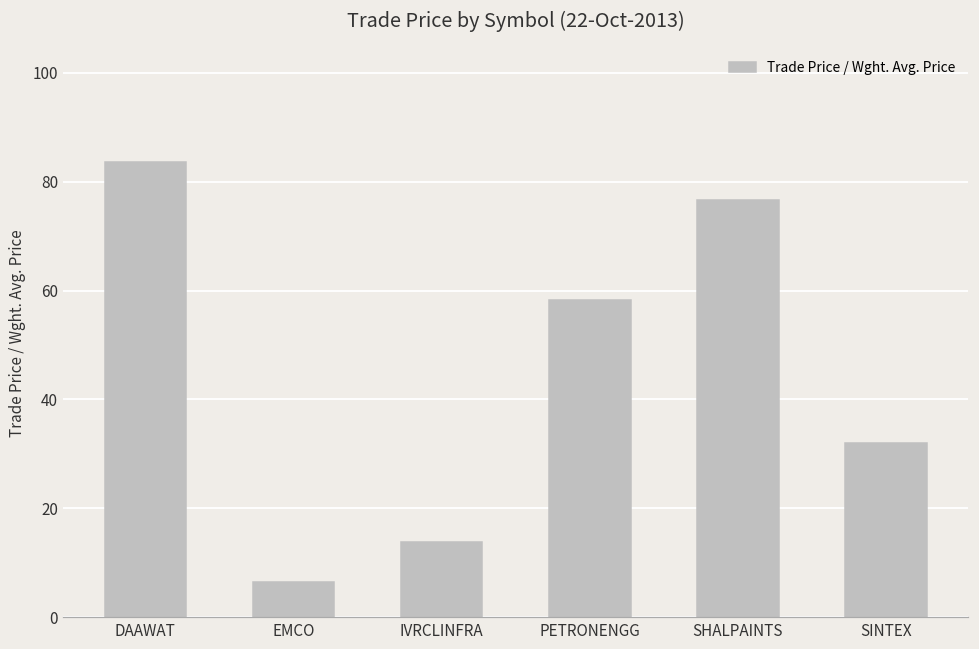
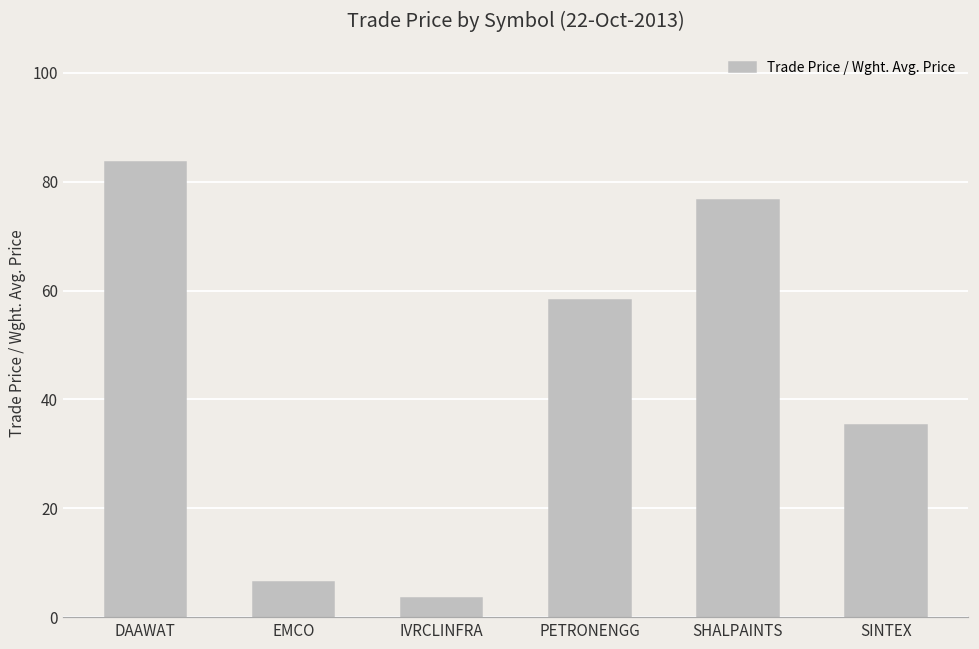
IVRCLINFRA: 14 -> 4
SINTEX: 32 -> 35
